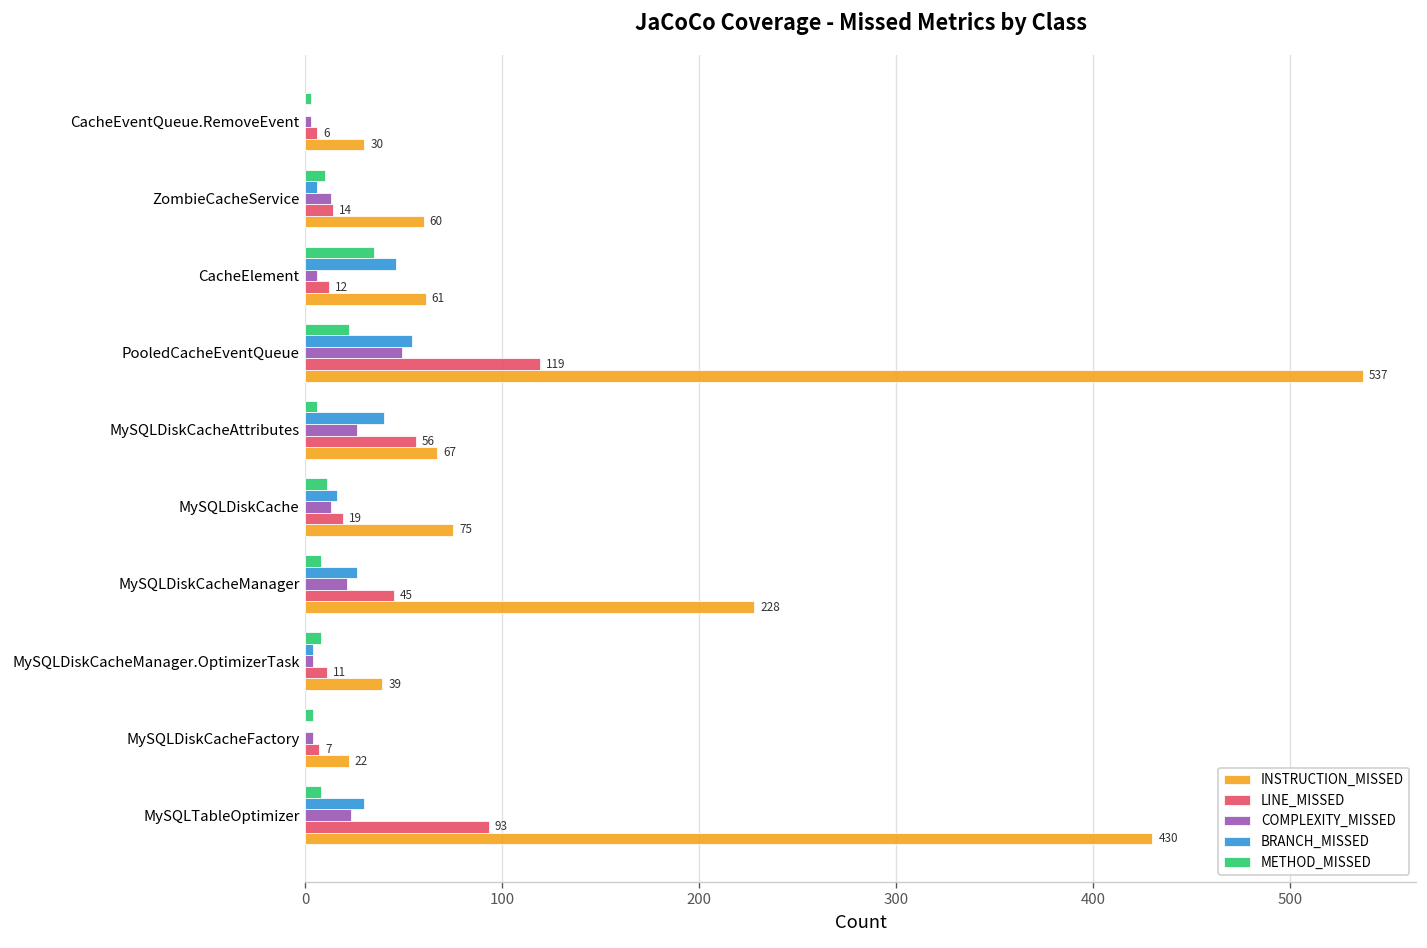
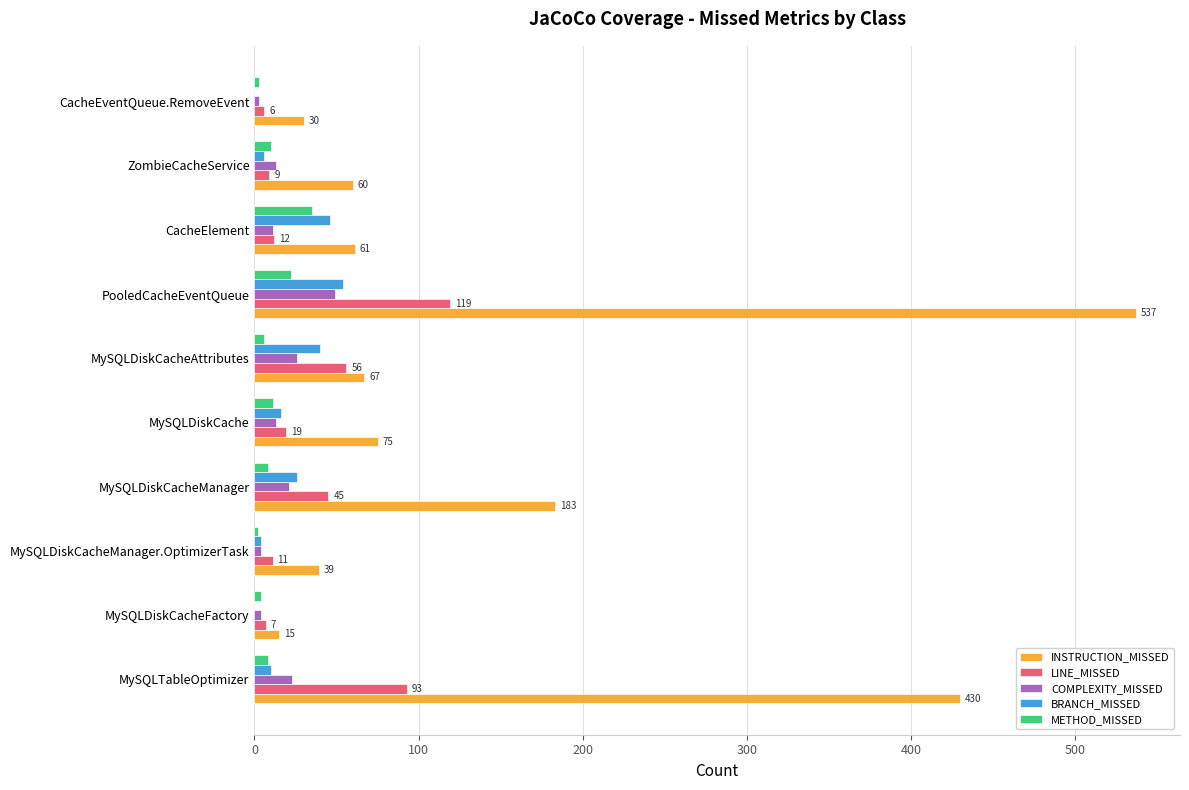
LINE_MISSED, ZombieCacheService: 14 -> 9
COMPLEXITY_MISSED, CacheElement: 6 -> 11
INSTRUCTION_MISSED, MySQLDiskCacheManager: 228 -> 183
METHOD_MISSED, MySQLDiskCacheManager.OptimizerTask: 8 -> 2
INSTRUCTION_MISSED, MySQLDiskCacheFactory: 22 -> 15
BRANCH_MISSED, MySQLTableOptimizer: 30 -> 10
